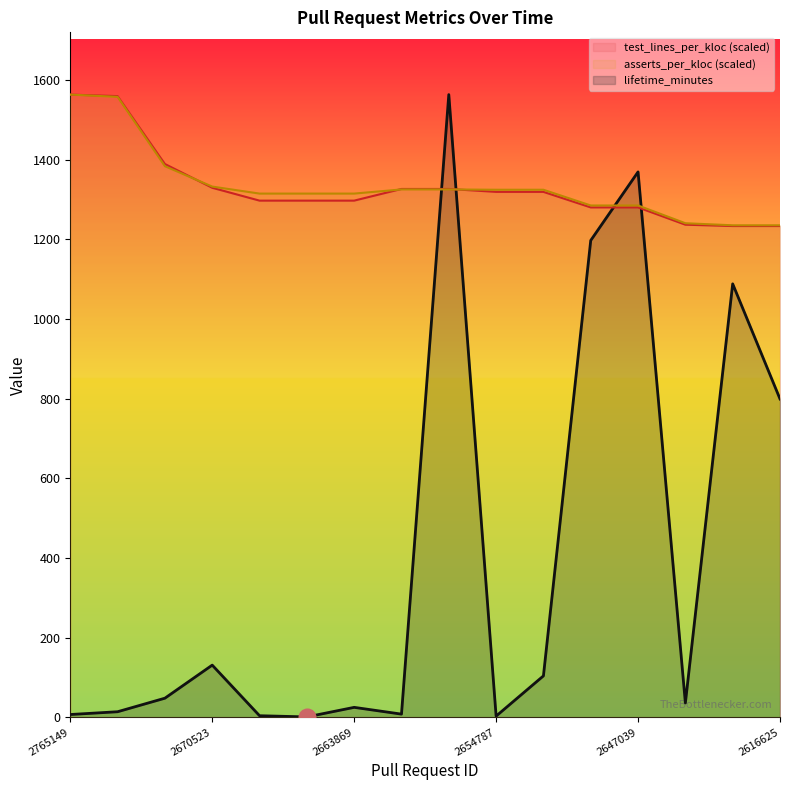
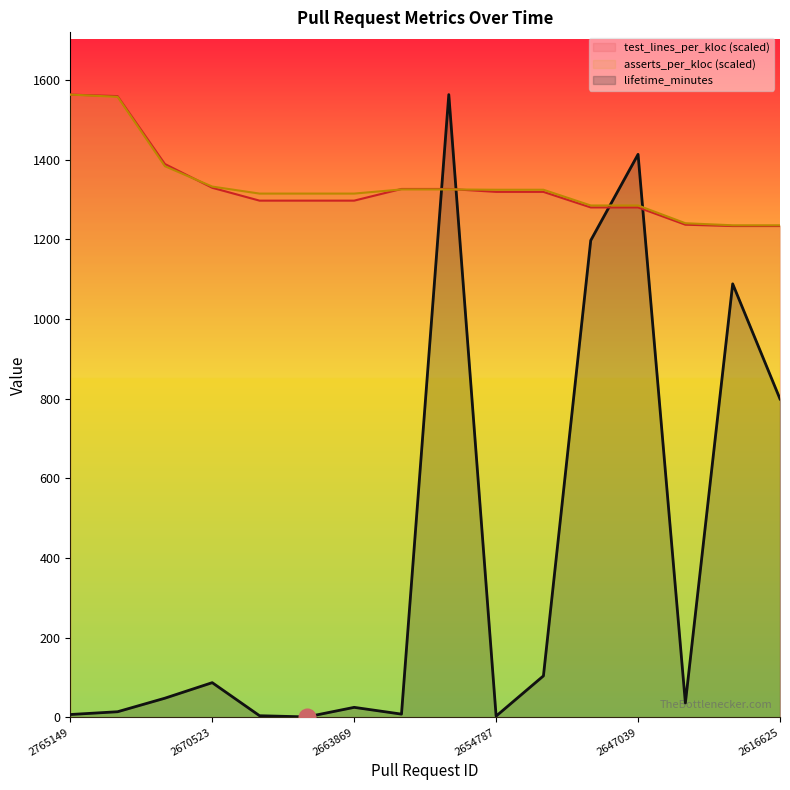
lifetime_minutes, 2670523: 130 -> 90
lifetime_minutes, 2647039: 1370 -> 1410
